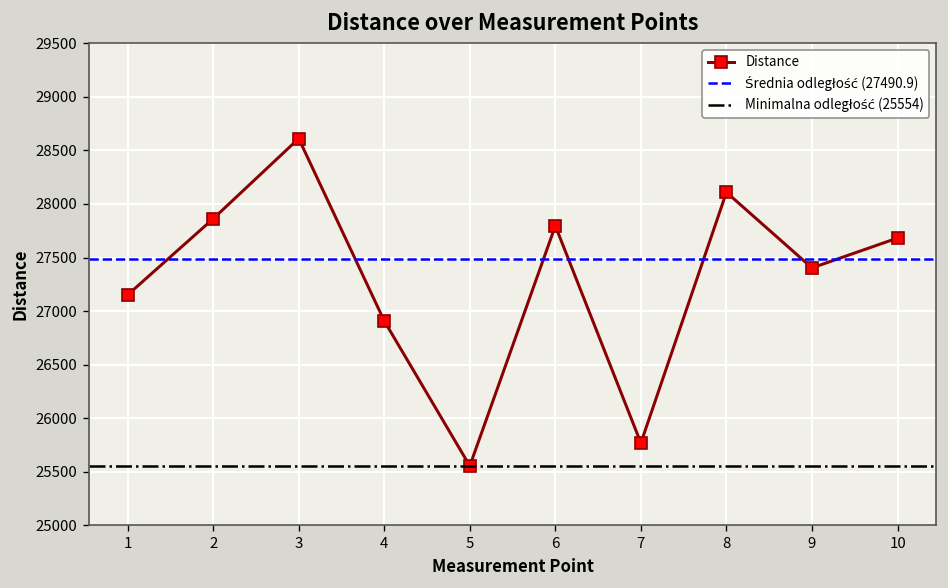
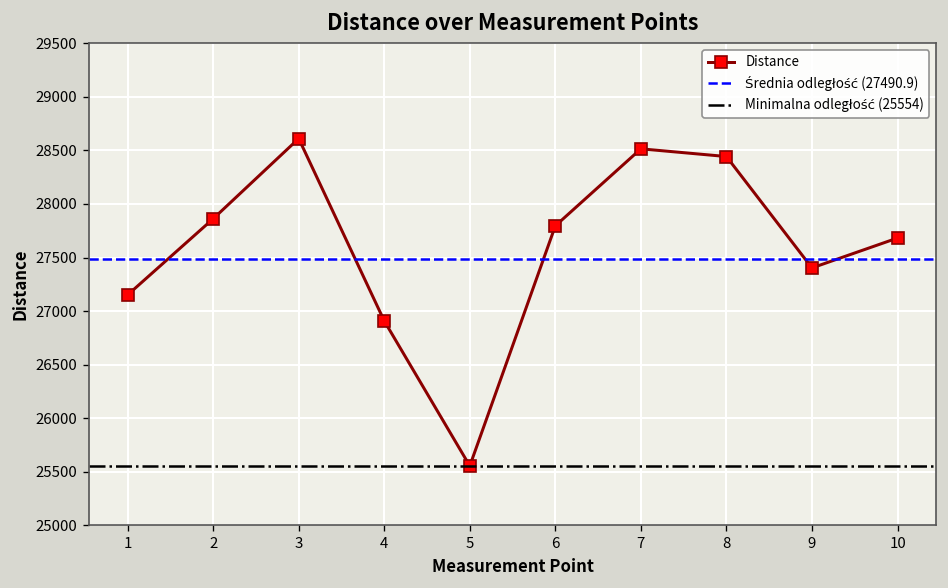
7: 25800 -> 28500
8: 28100 -> 28400
